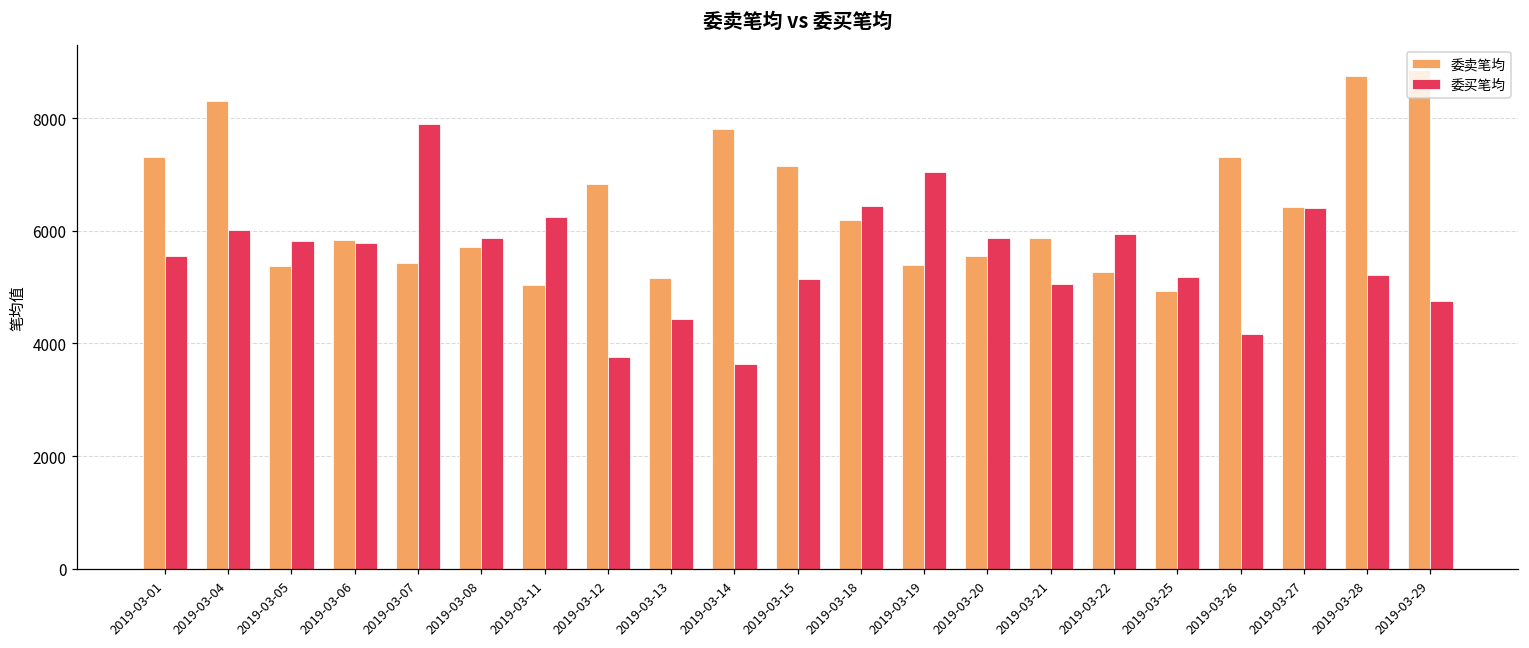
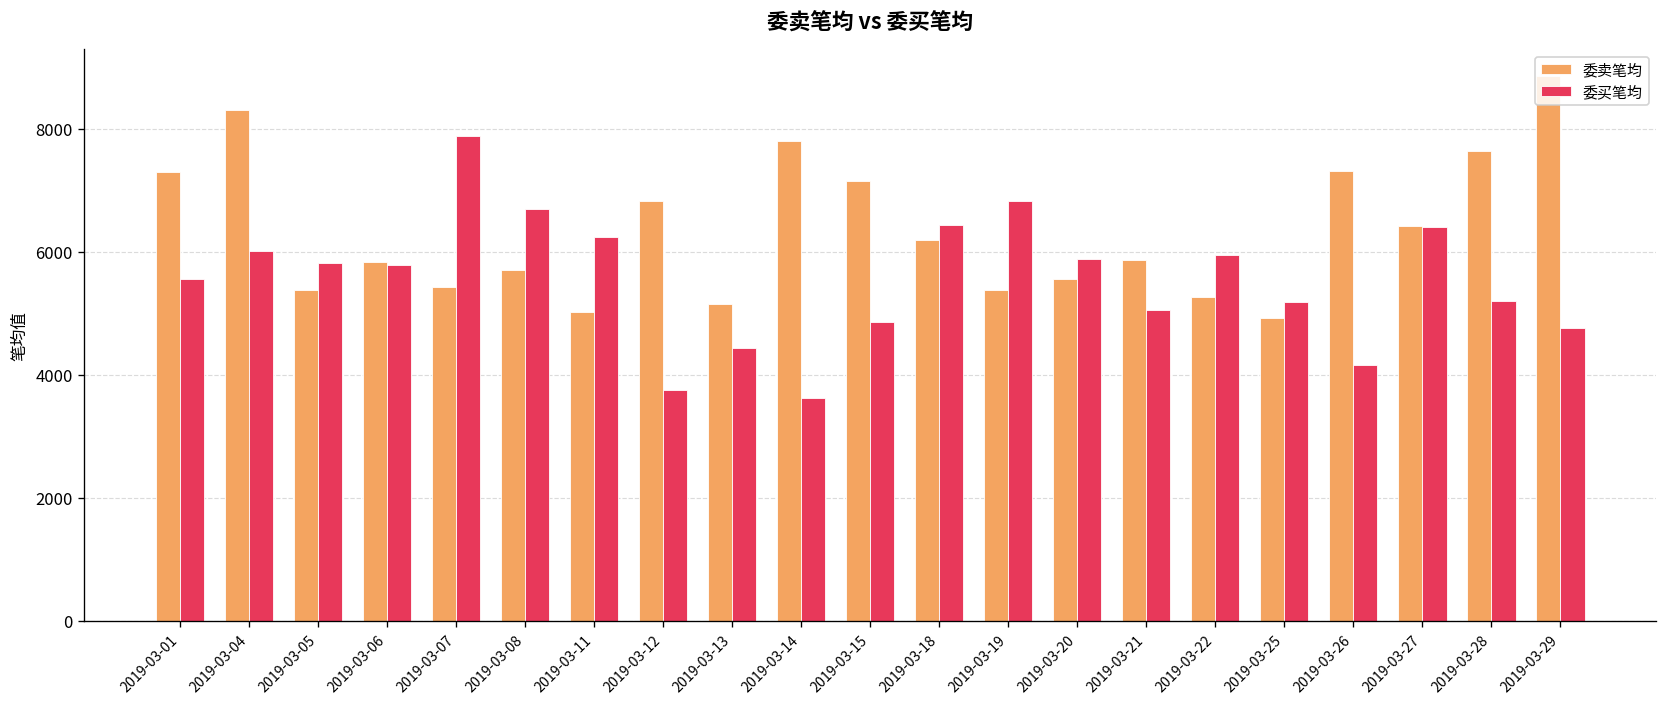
委买笔均, 2019-03-08: 5900 -> 6700
委买笔均, 2019-03-15: 5100 -> 4900
委买笔均, 2019-03-19: 7000 -> 6800
委卖笔均, 2019-03-28: 8700 -> 7600
